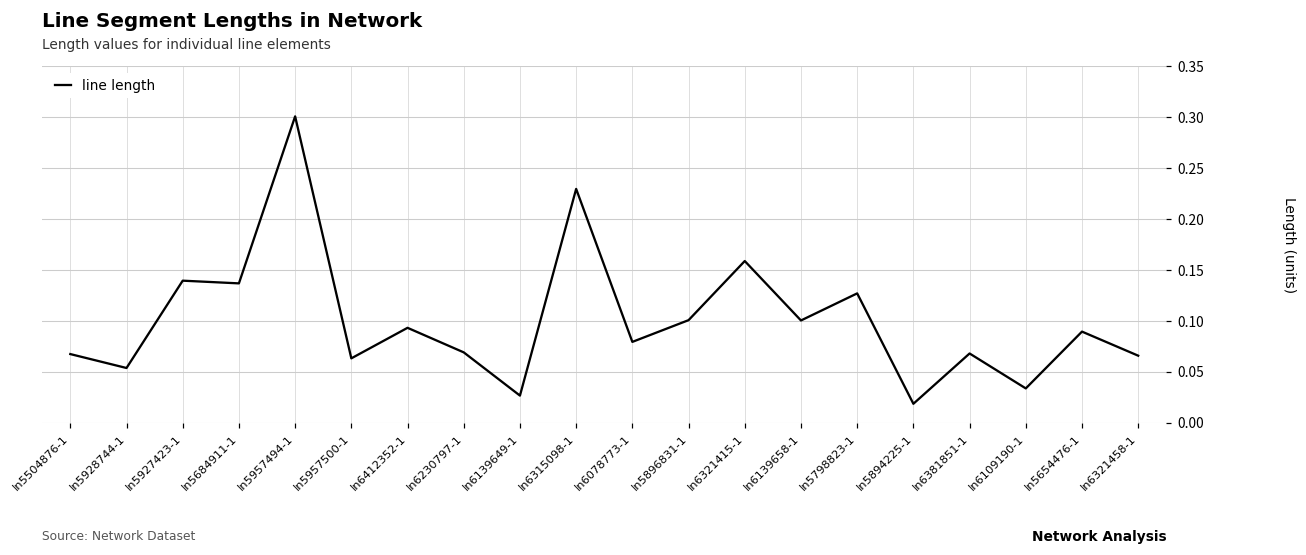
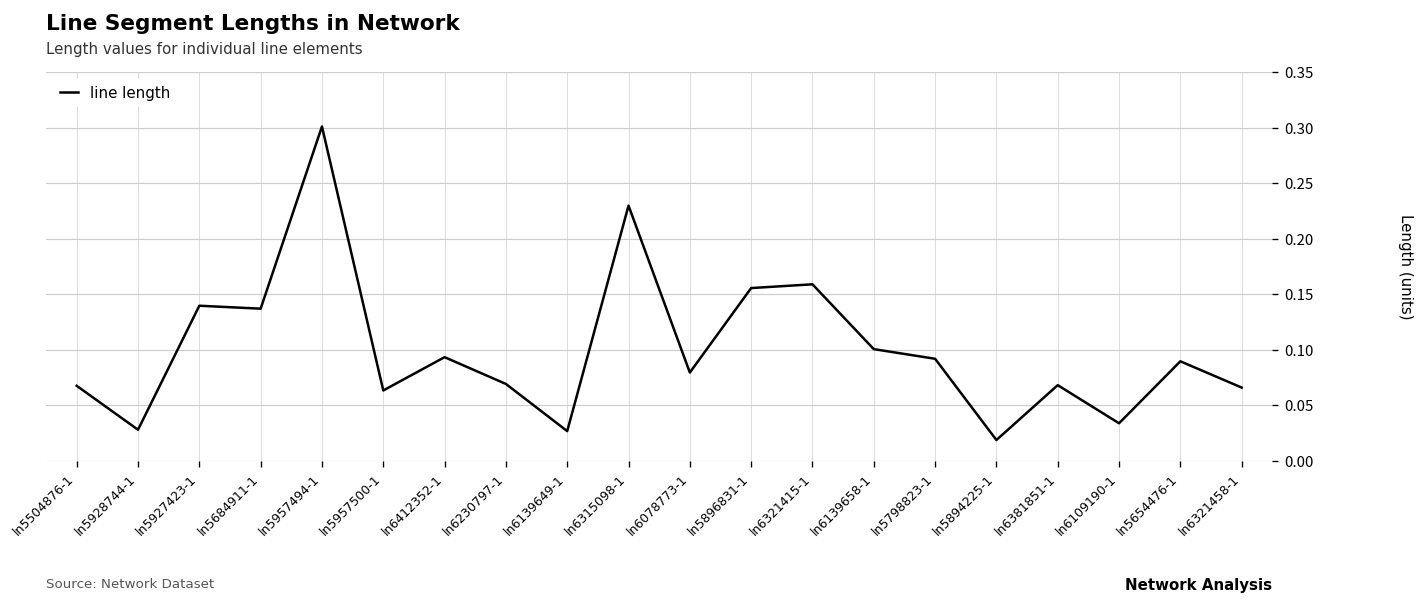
ln5928744-1: 0.05 -> 0.03
ln5896831-1: 0.10 -> 0.16
ln5798823-1: 0.13 -> 0.09
